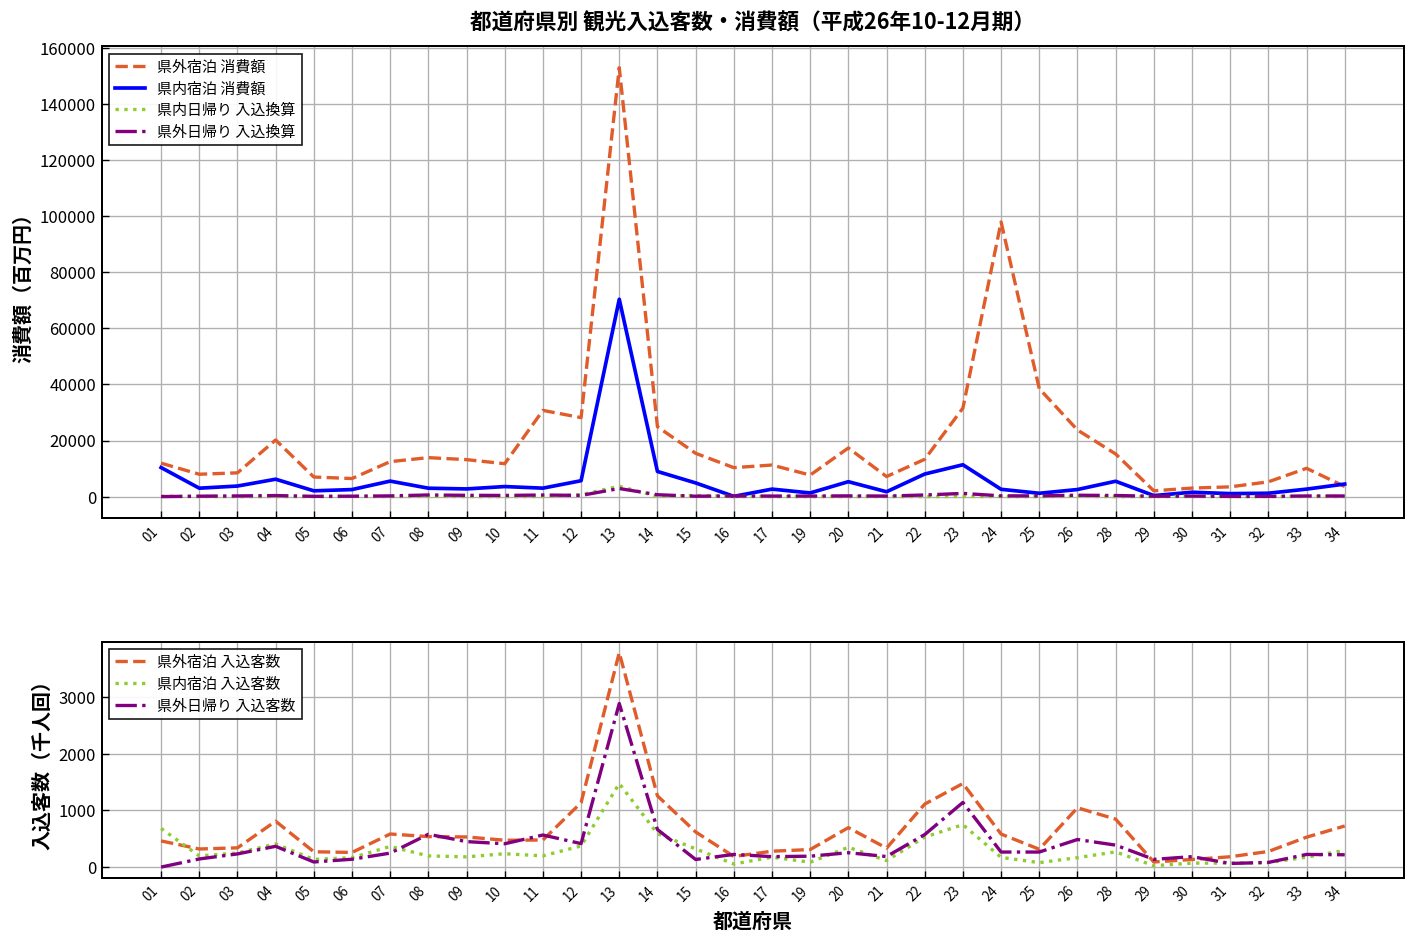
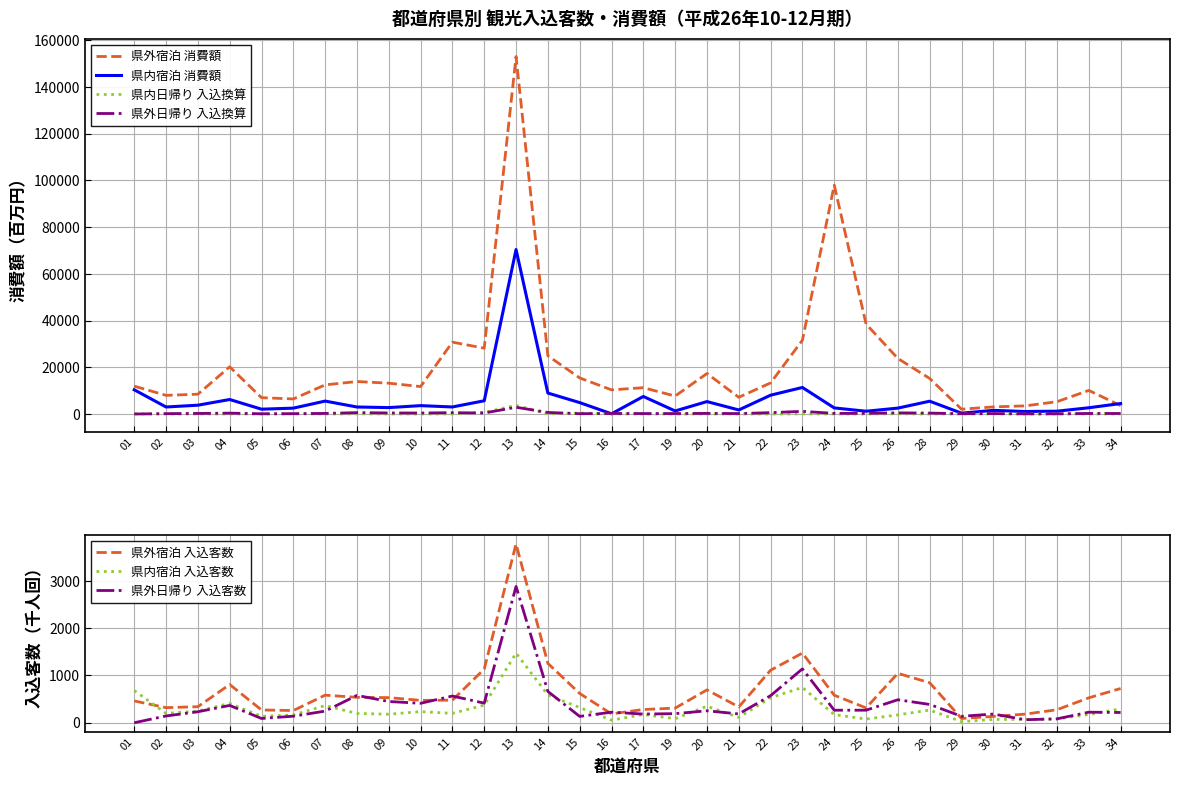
都道府県別 観光入込客数・消費額（平成26年10-12月期）, 県内宿泊 消費額, 17: 3000 -> 8000
